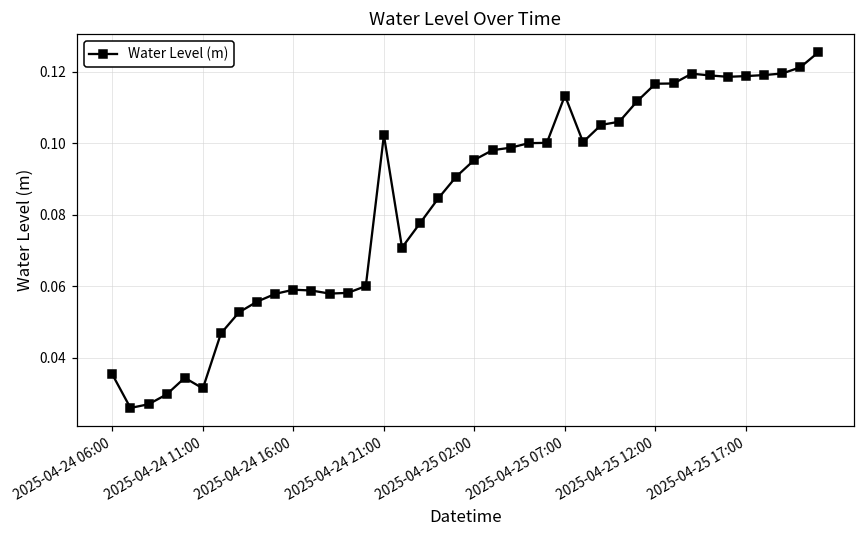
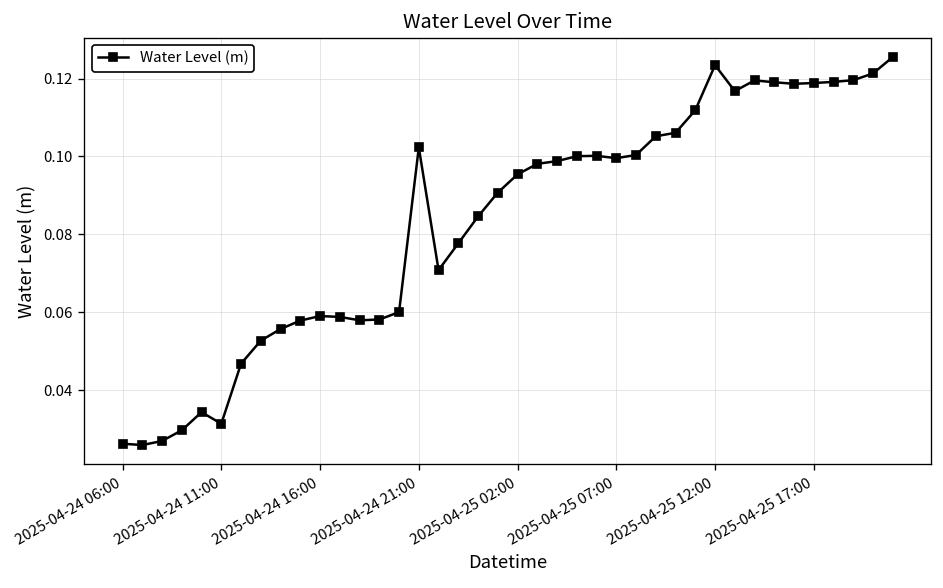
2025-04-24 06:00: 0.035 -> 0.026
2025-04-25 07:00: 0.113 -> 0.100
2025-04-25 12:00: 0.117 -> 0.123
